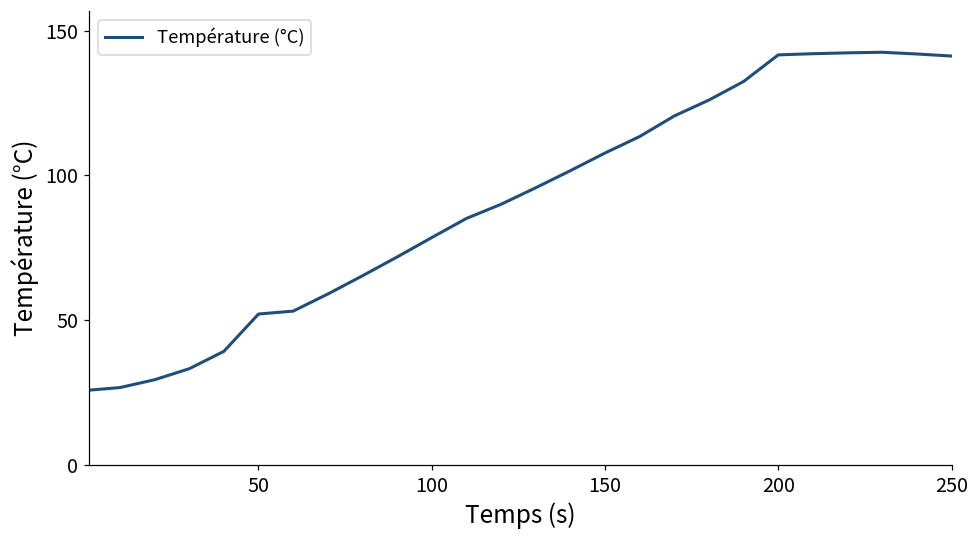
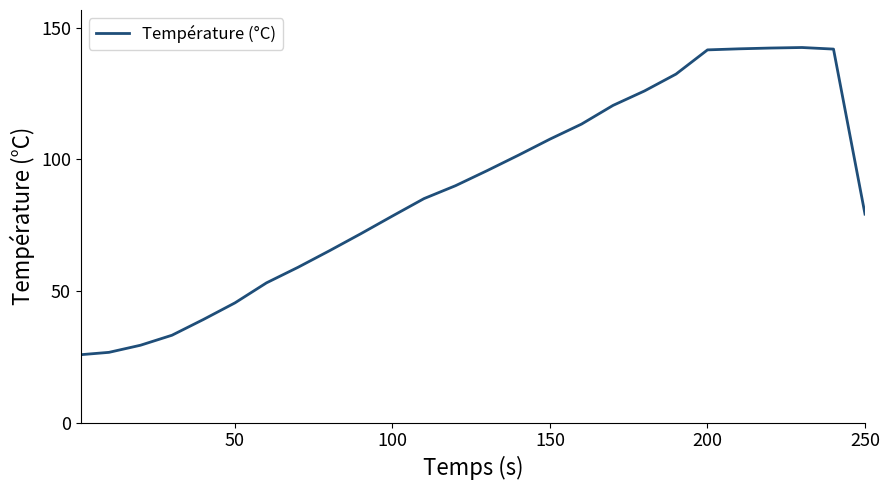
50: 52 -> 46
250: 141 -> 79
